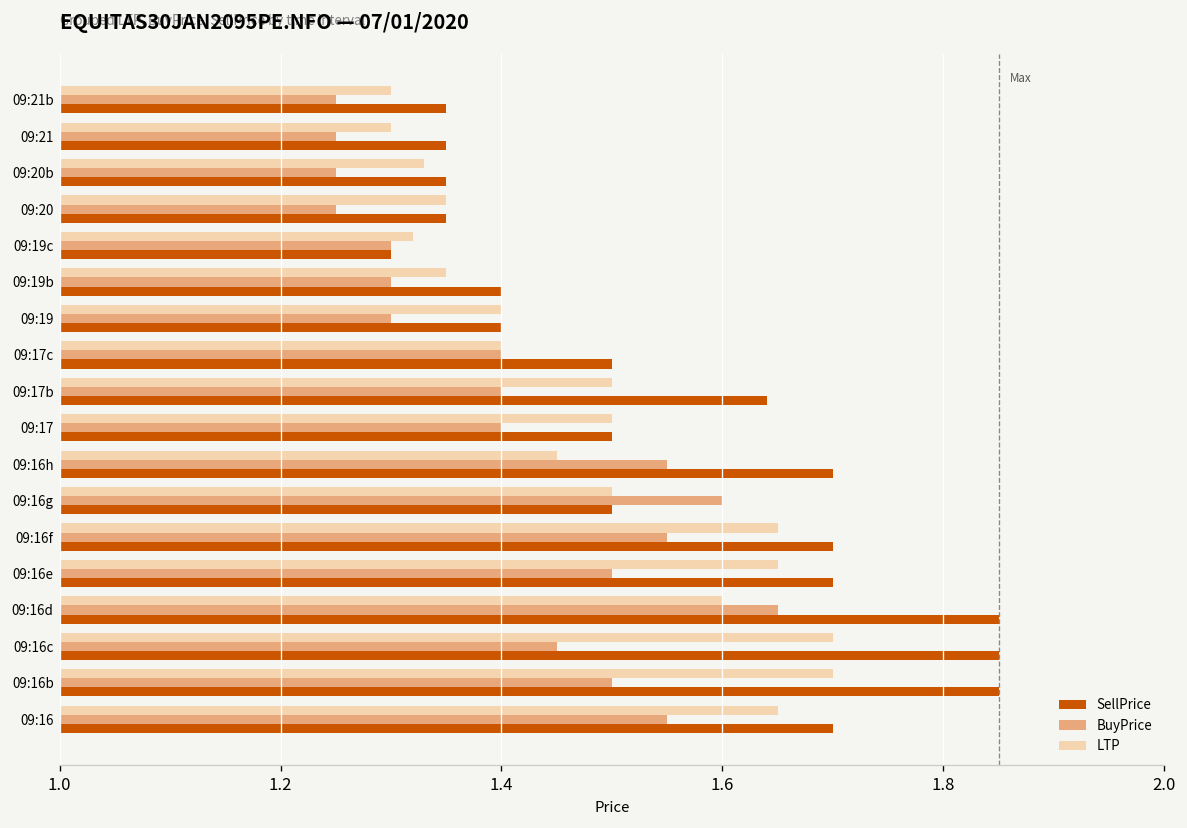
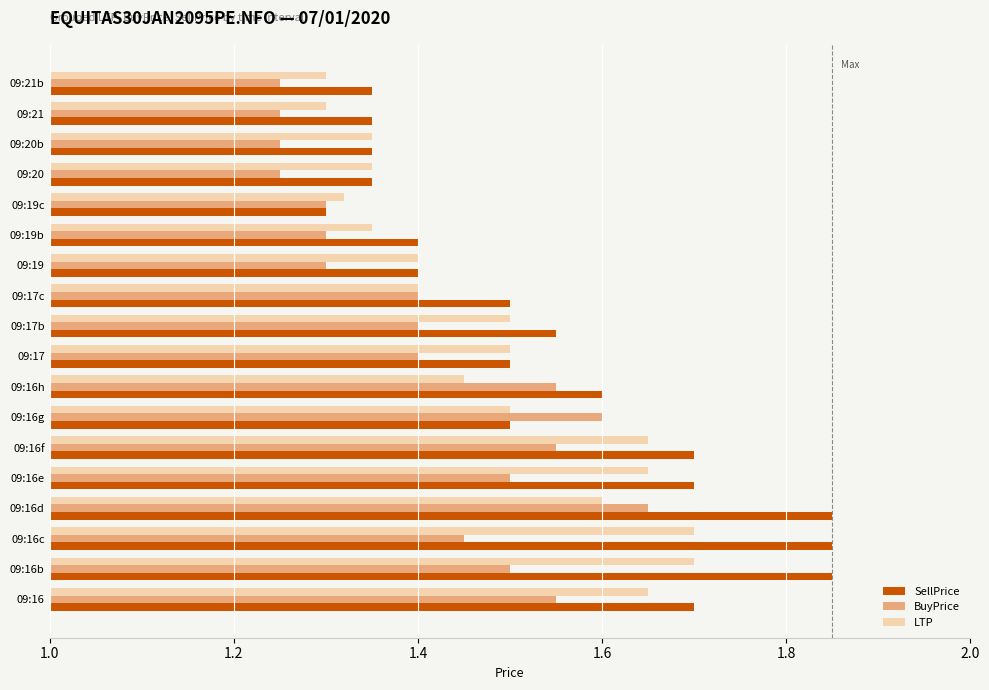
LTP, 09:20b: 1.33 -> 1.35
SellPrice, 09:17b: 1.64 -> 1.55
SellPrice, 09:16h: 1.7 -> 1.6
